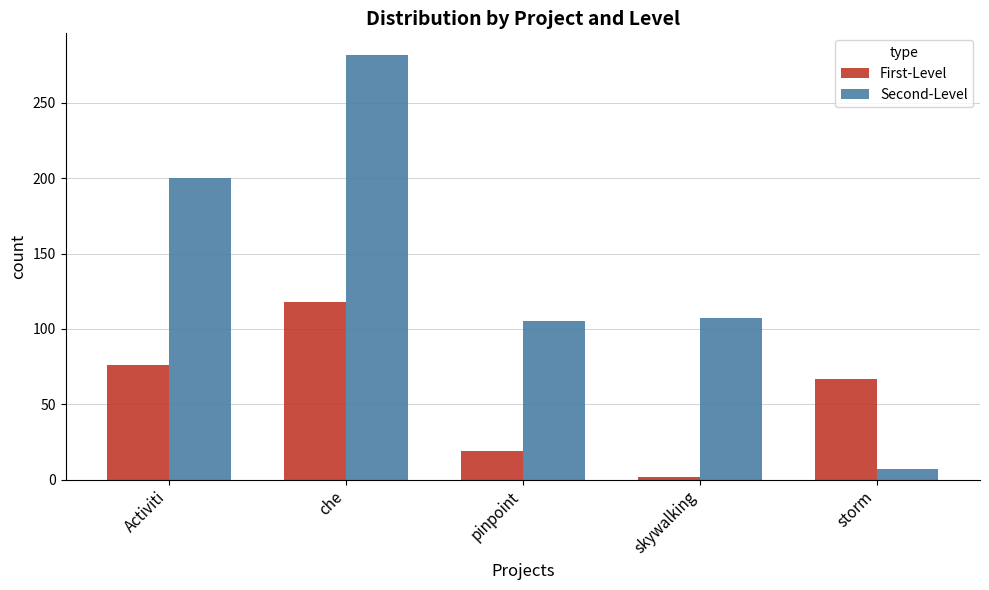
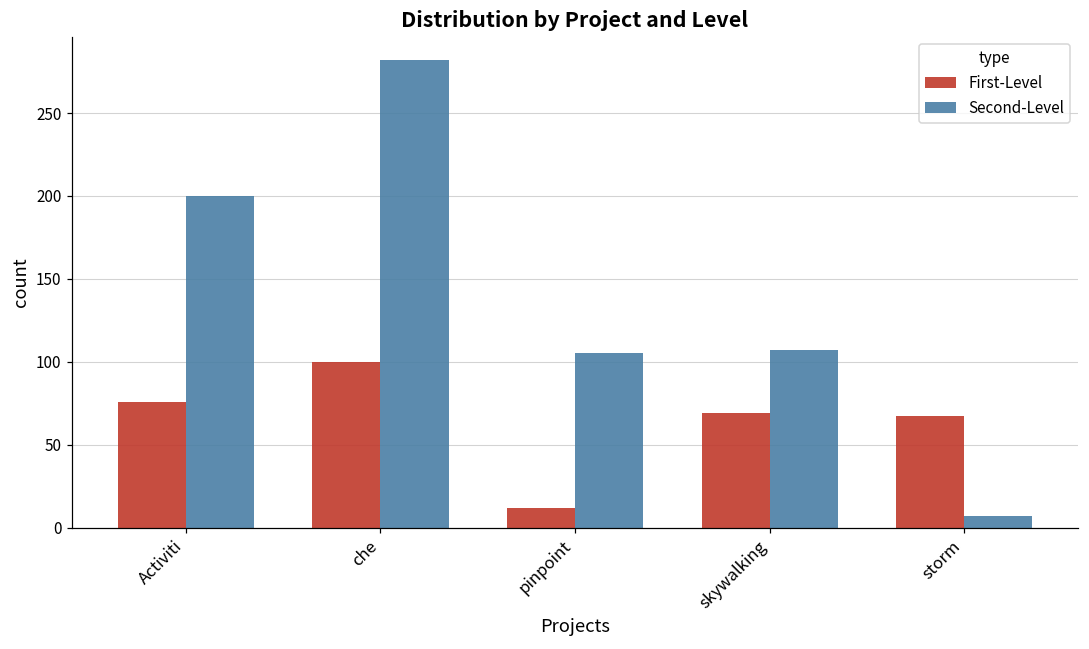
First-Level, che: 118 -> 100
First-Level, pinpoint: 19 -> 12
First-Level, skywalking: 2 -> 69
